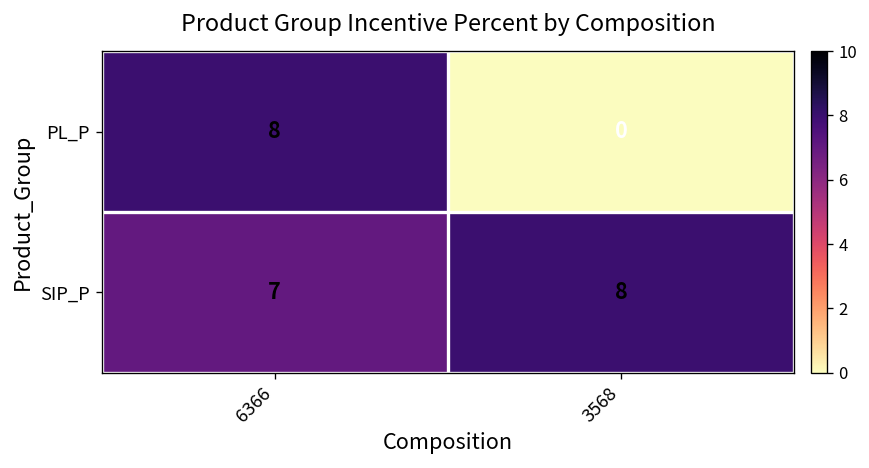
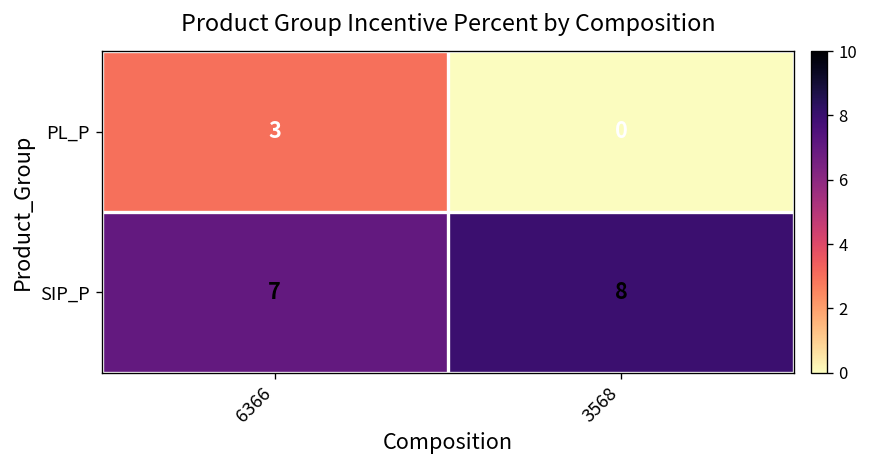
PL_P, 6366: 8 -> 3
